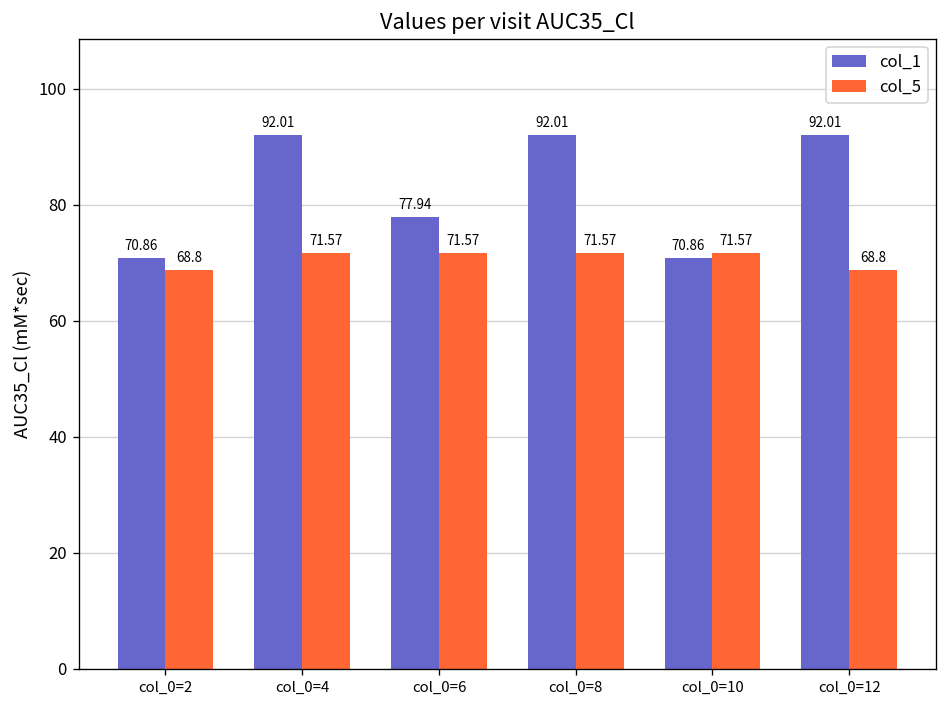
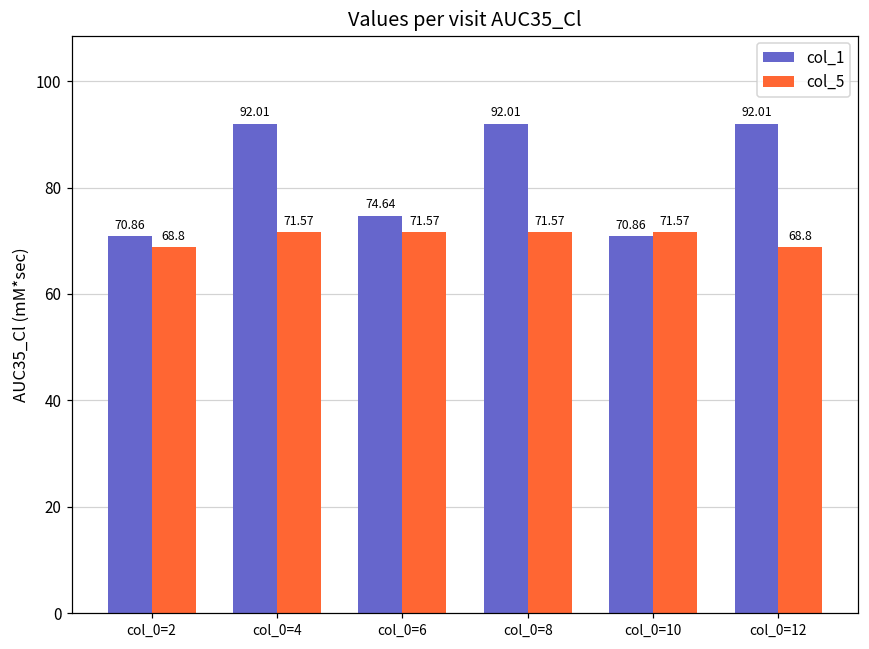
col_1, col_0=6: 77.94 -> 74.64
